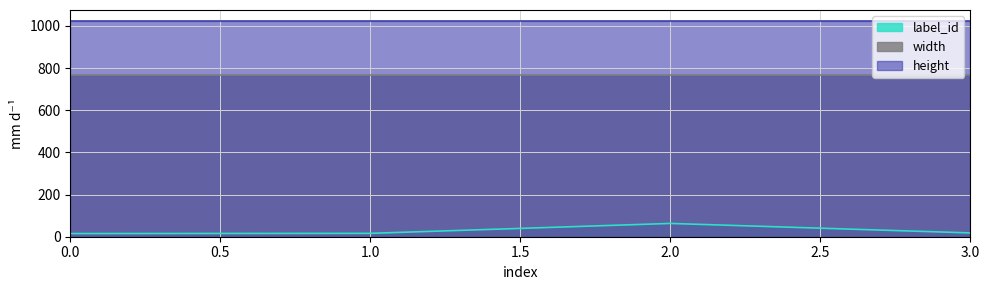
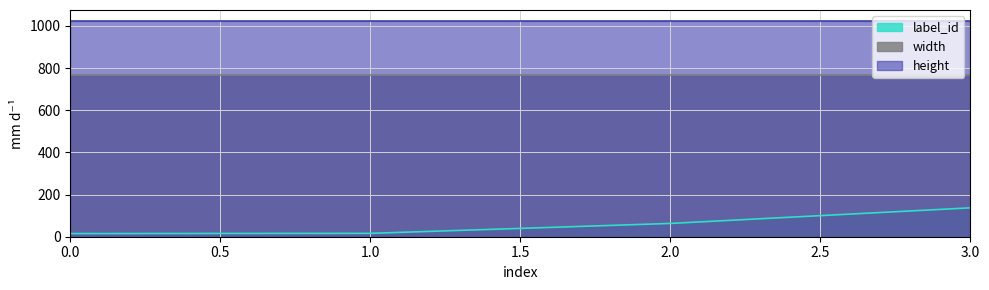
label_id, 3.0: 20 -> 140
